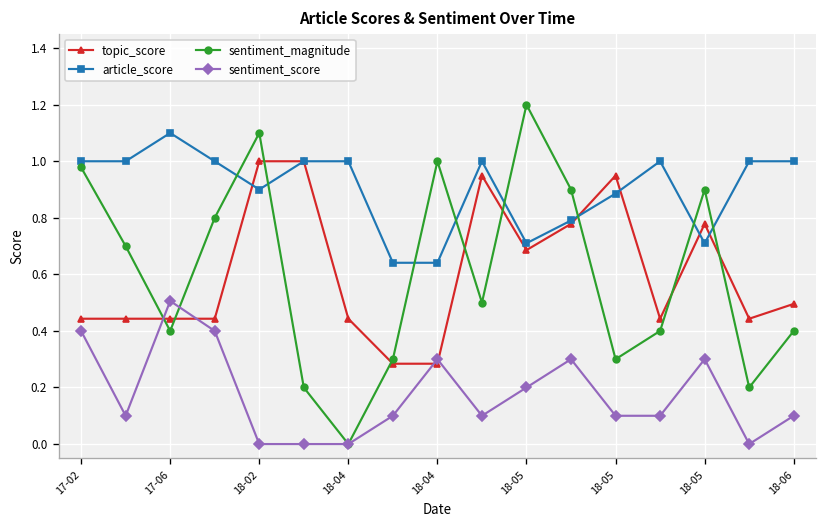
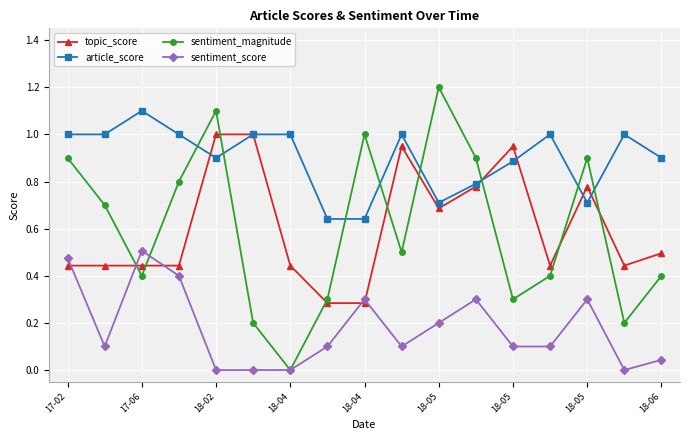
sentiment_magnitude, 17-02: 0.98 -> 0.90
sentiment_score, 17-02: 0.40 -> 0.48
article_score, 18-06: 1.0 -> 0.9
sentiment_score, 18-06: 0.10 -> 0.04
